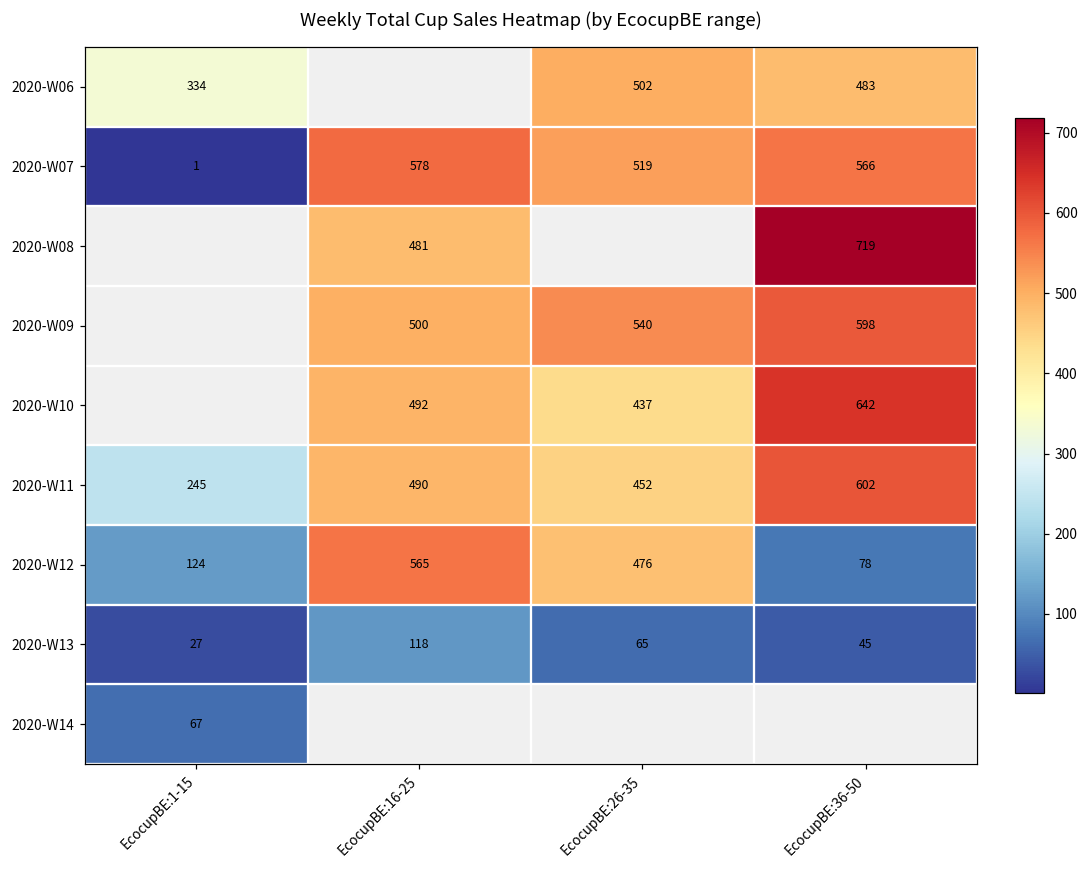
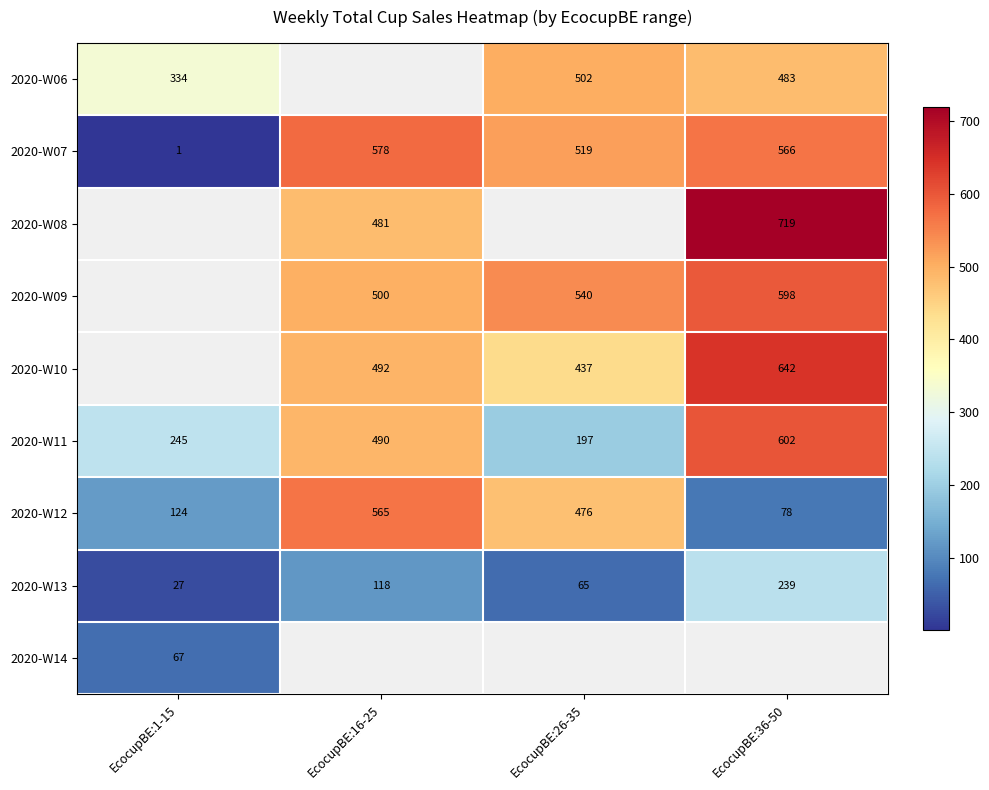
2020-W11, EcocupBE:26-35: 452 -> 197
2020-W13, EcocupBE:36-50: 45 -> 239
